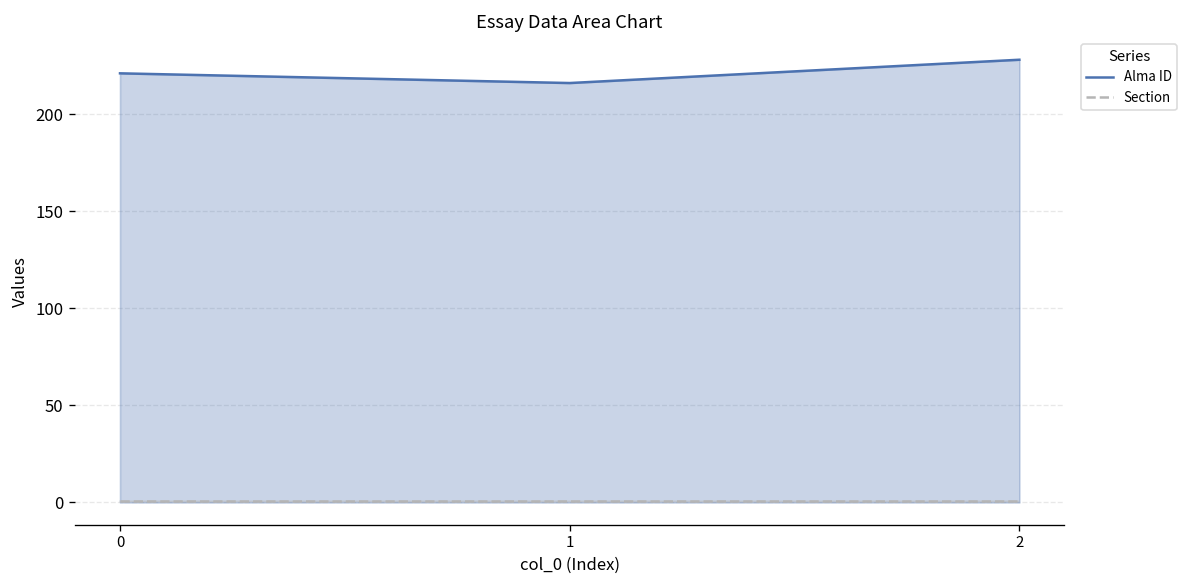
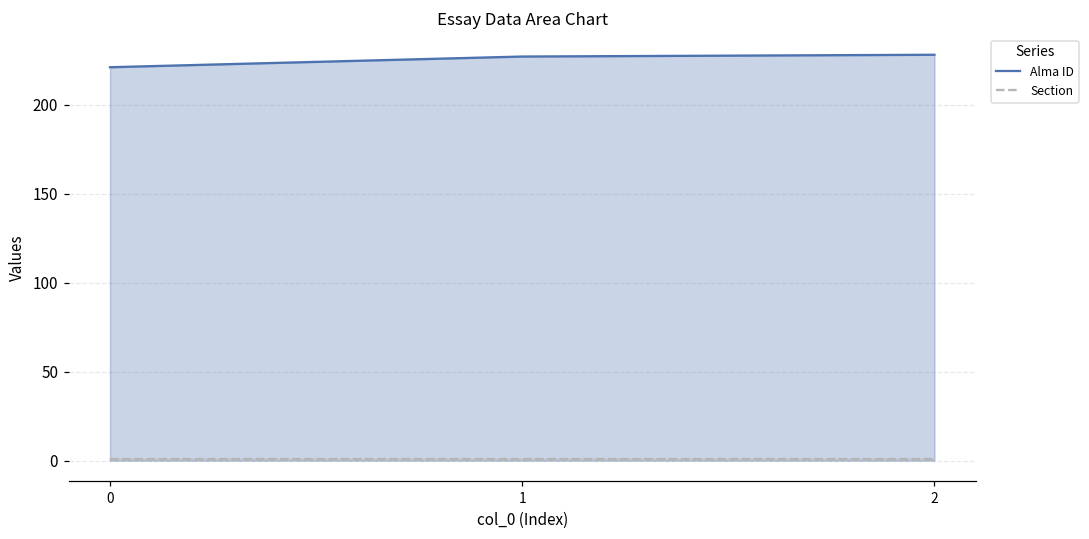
Alma ID, 1: 216 -> 227
